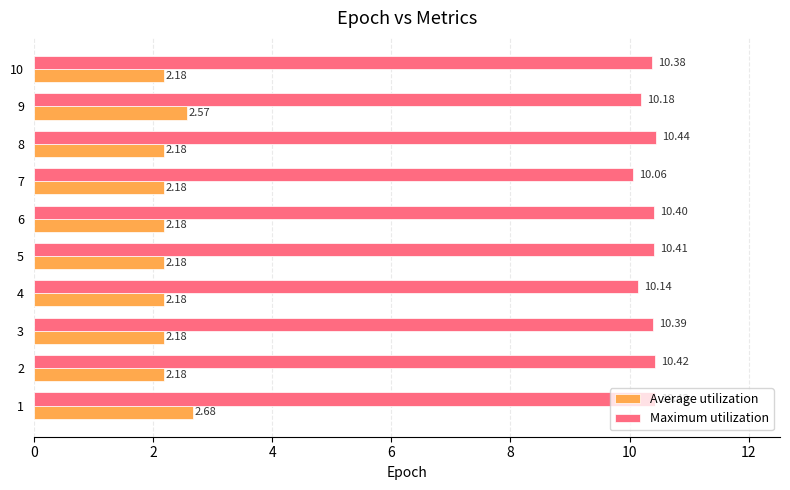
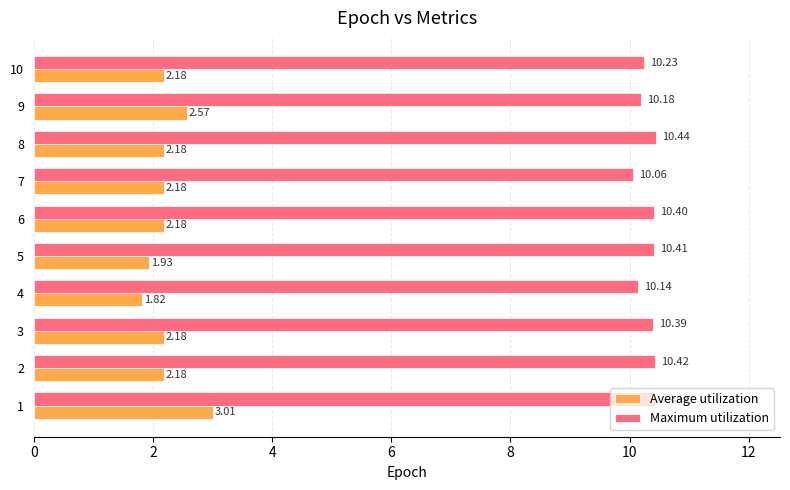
Maximum utilization, 10: 10.38 -> 10.23
Average utilization, 5: 2.18 -> 1.93
Average utilization, 4: 2.18 -> 1.82
Average utilization, 1: 2.68 -> 3.01
